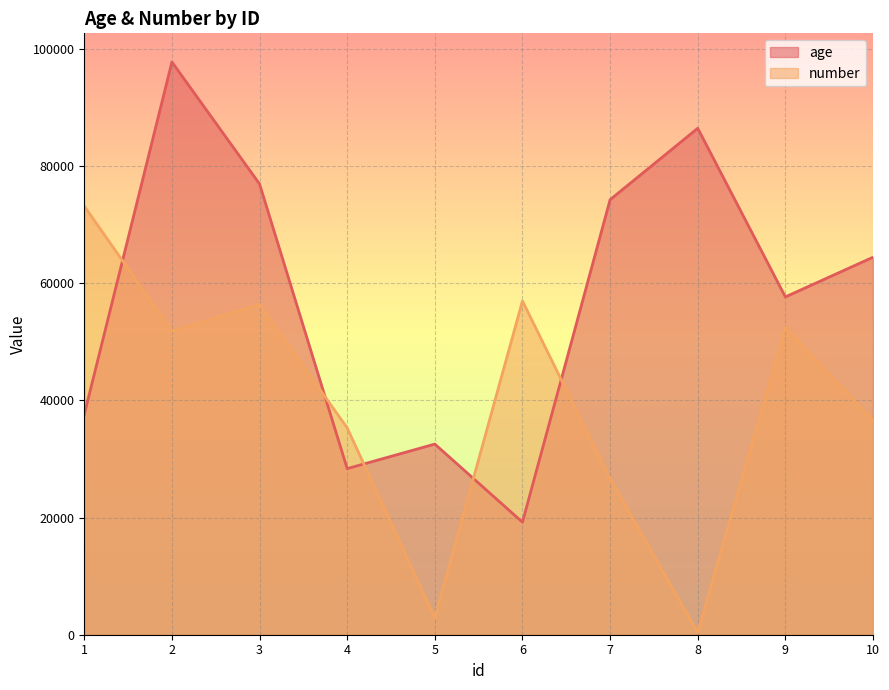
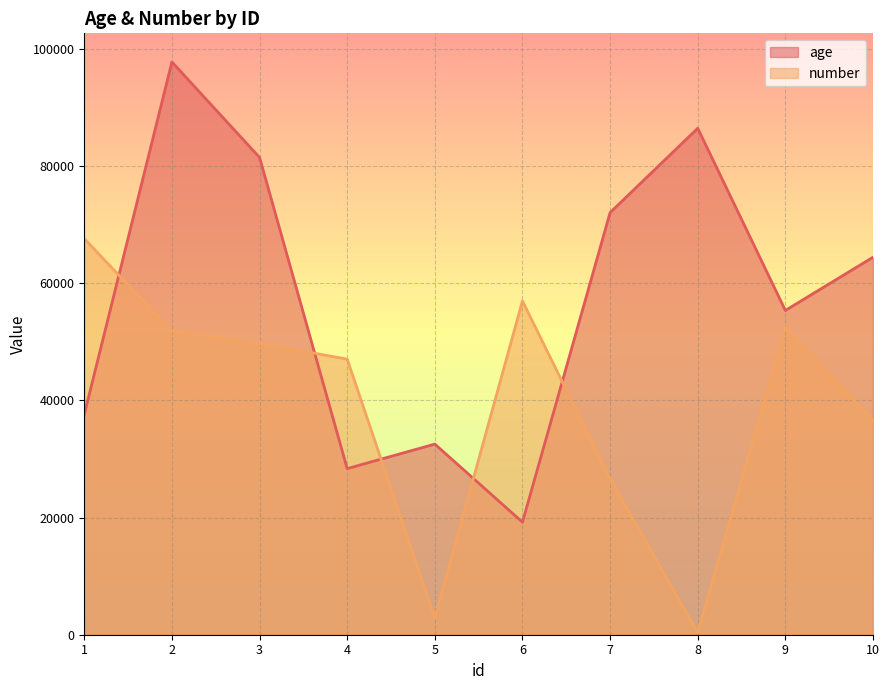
number, 1: 73000 -> 68000
age, 3: 77000 -> 81000
number, 3: 56000 -> 50000
number, 4: 35000 -> 47000
age, 7: 74000 -> 72000
age, 9: 58000 -> 55000
